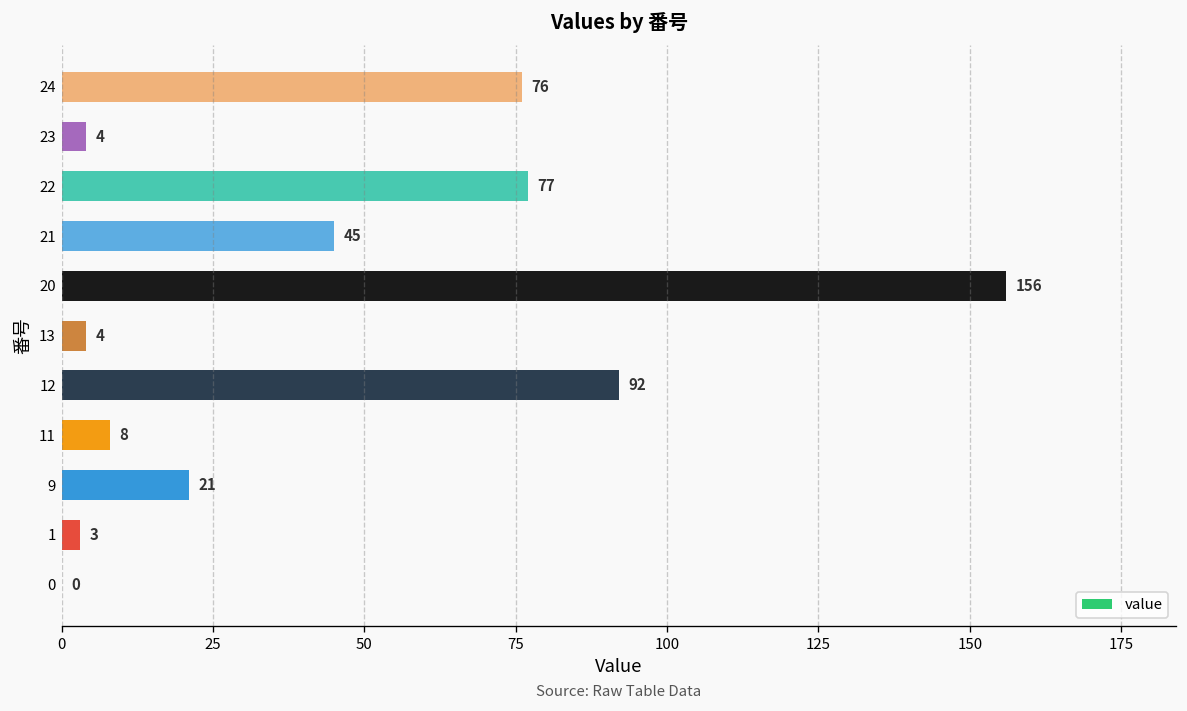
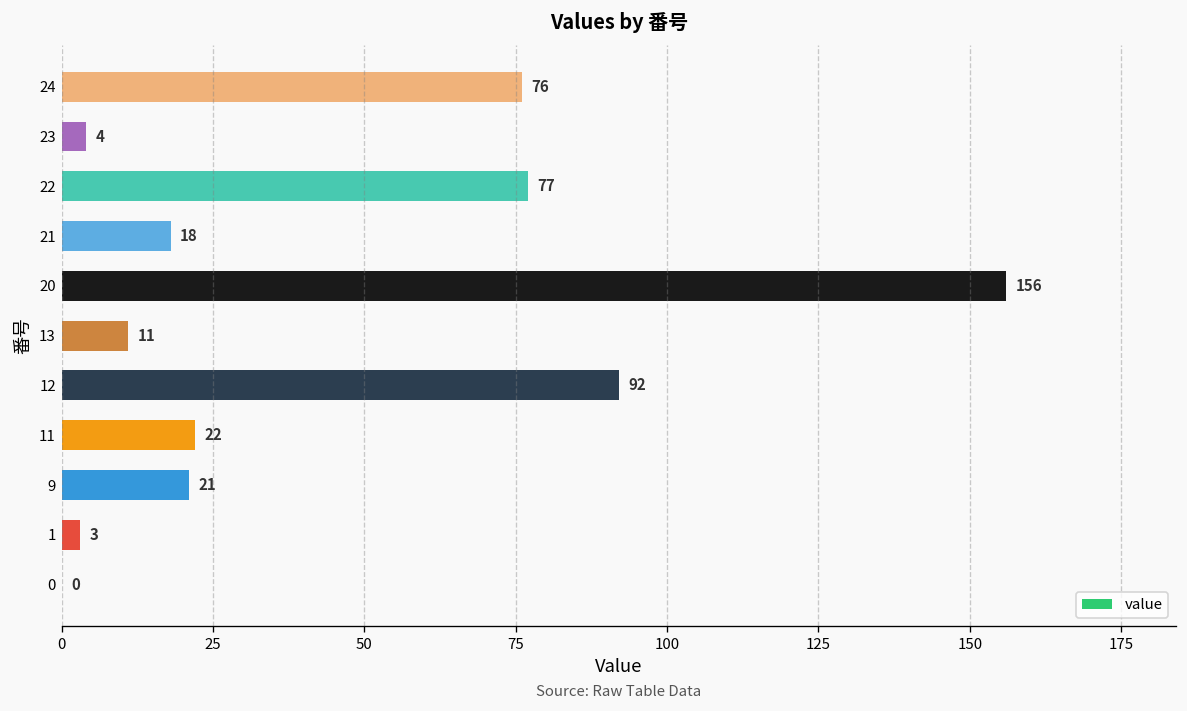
21: 45 -> 18
13: 4 -> 11
11: 8 -> 22
